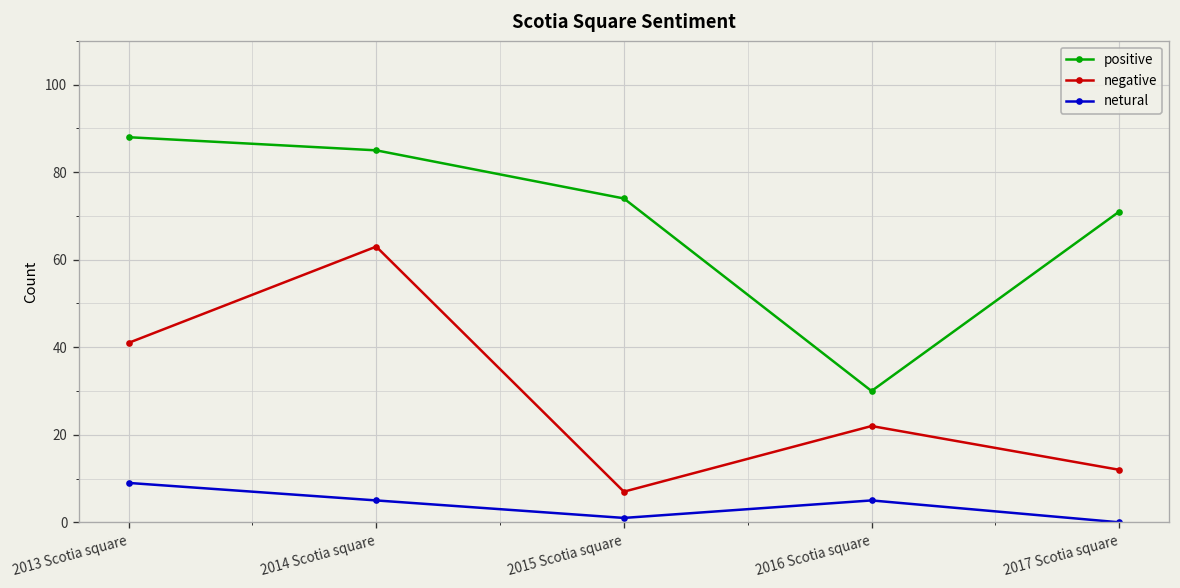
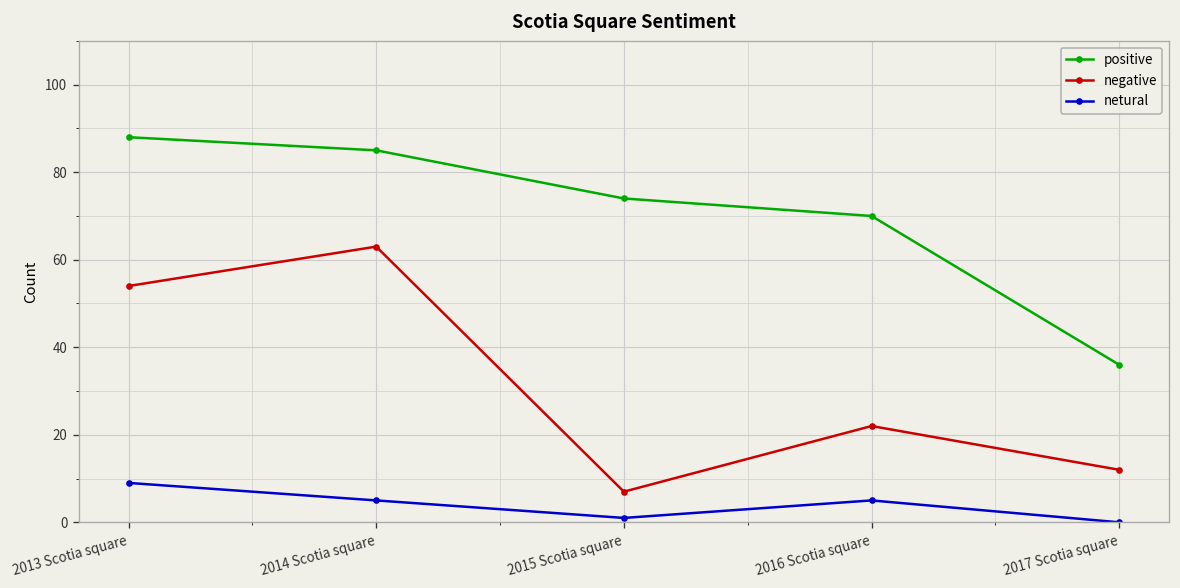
negative, 2013 Scotia square: 41 -> 54
positive, 2016 Scotia square: 30 -> 70
positive, 2017 Scotia square: 71 -> 36
